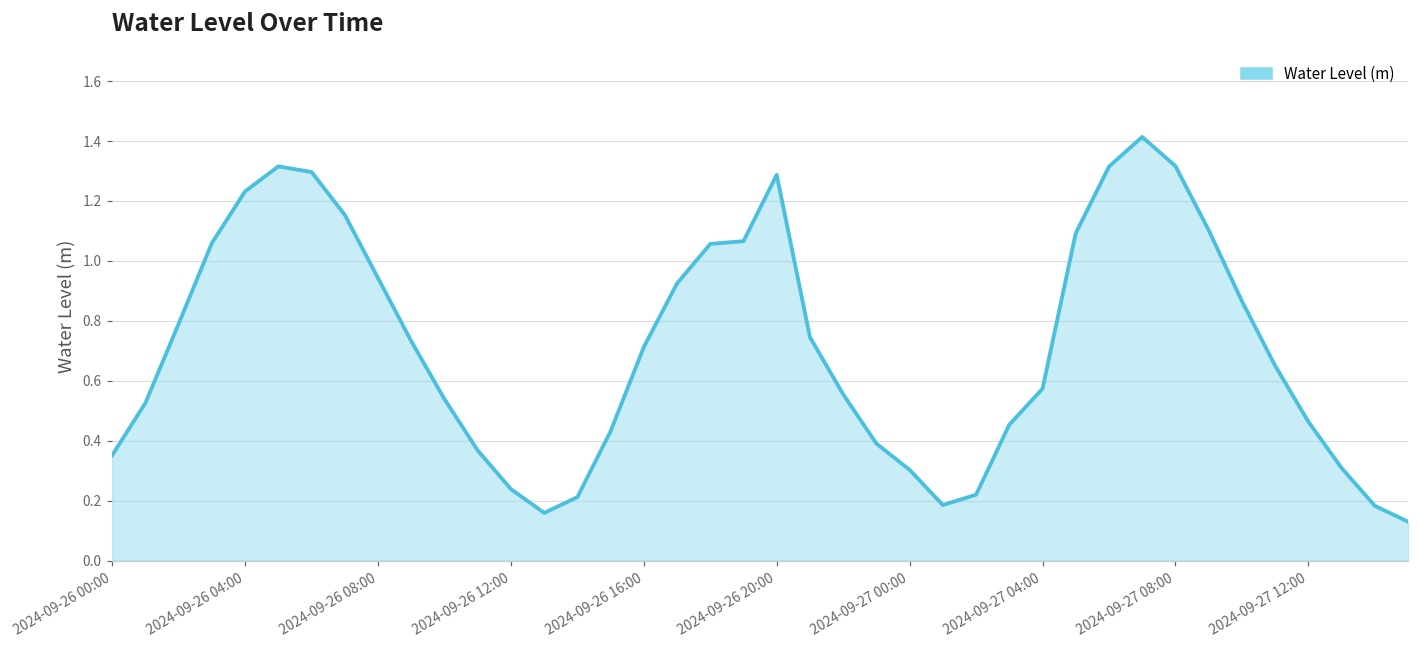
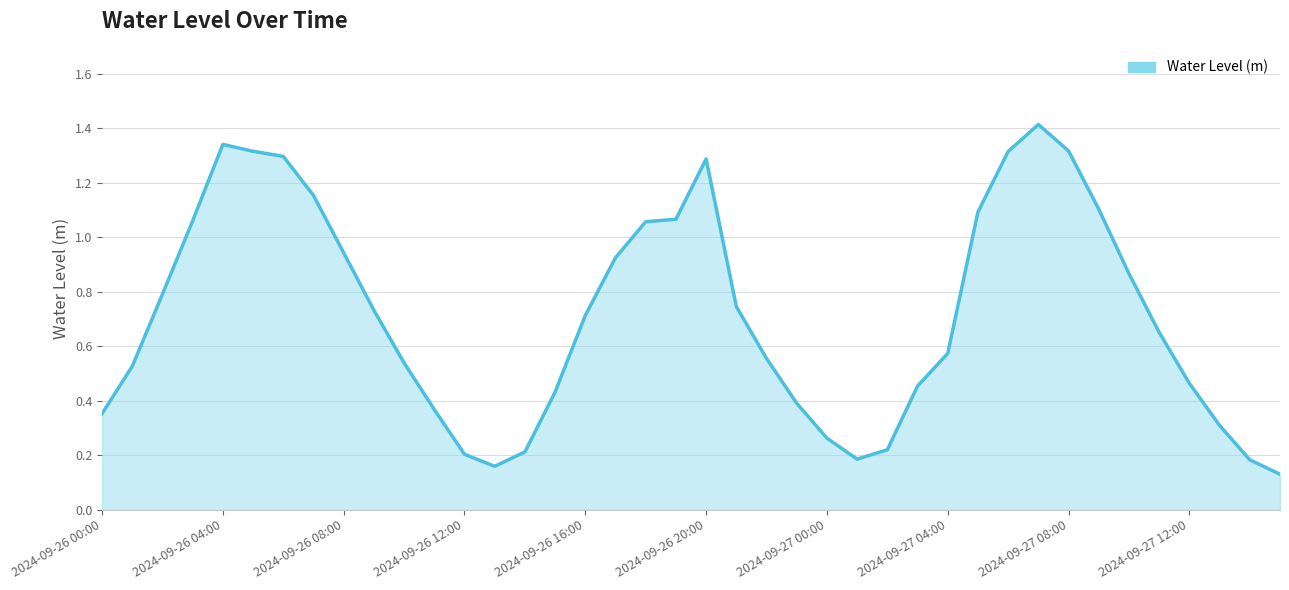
2024-09-26 04:00: 1.23 -> 1.34
2024-09-26 12:00: 0.24 -> 0.20
2024-09-27 00:00: 0.30 -> 0.26
